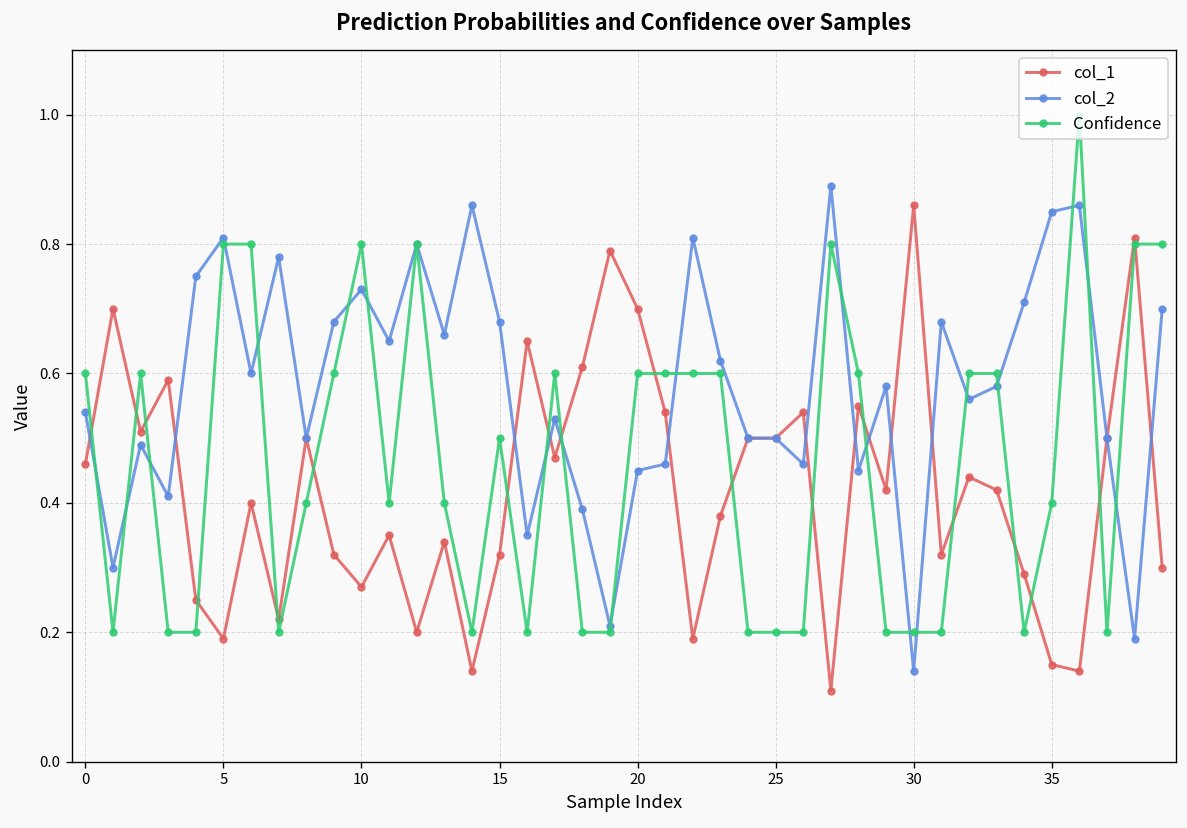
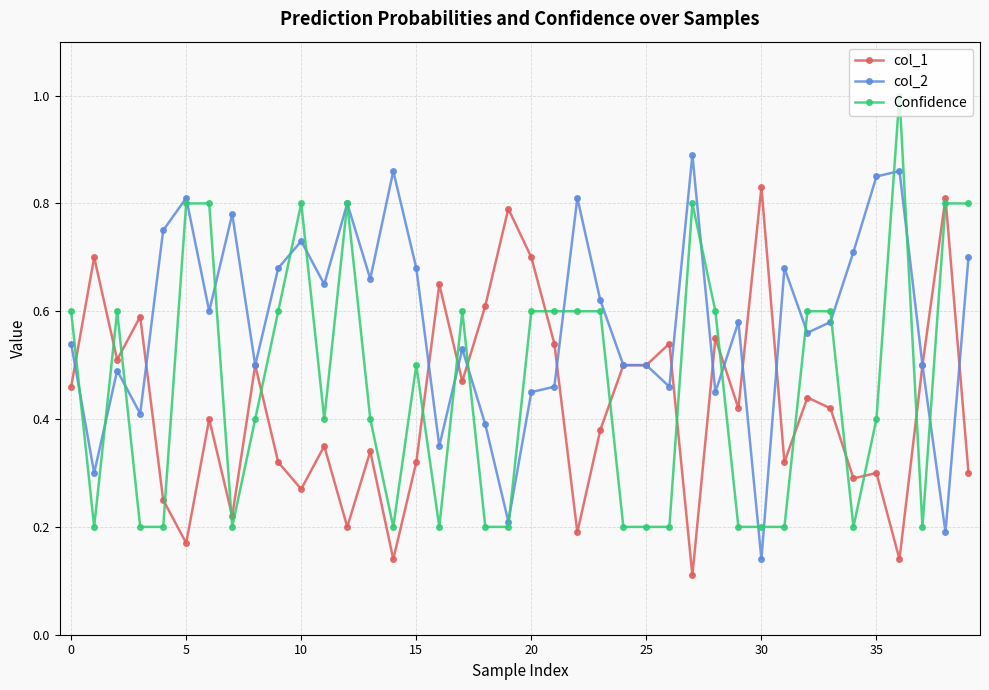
col_1, 5: 0.19 -> 0.17
col_1, 30: 0.86 -> 0.83
col_1, 35: 0.15 -> 0.30
